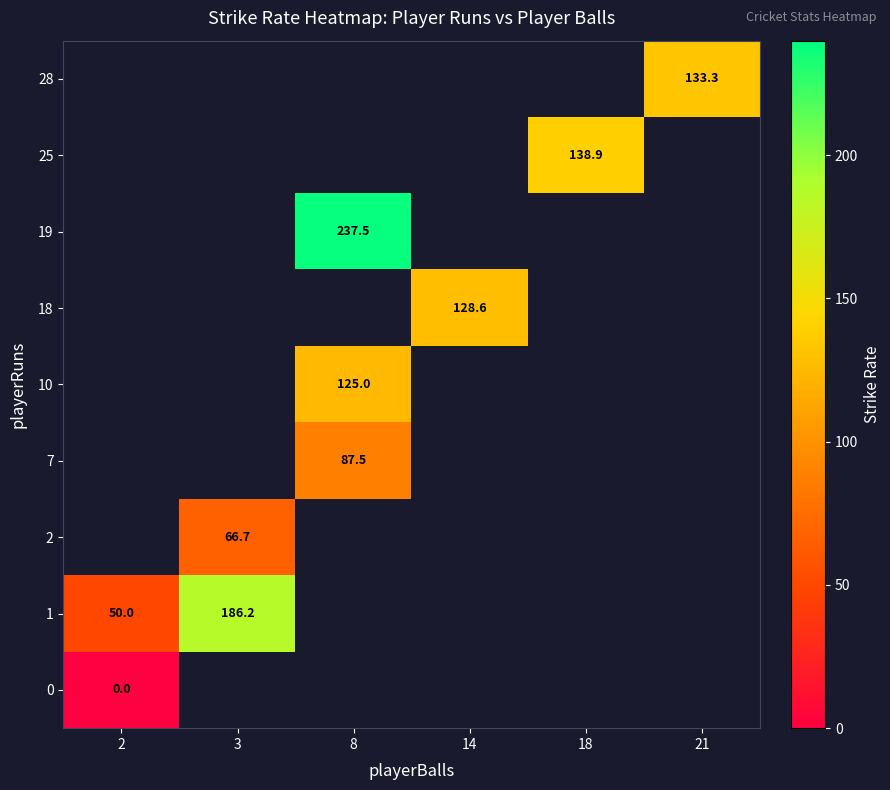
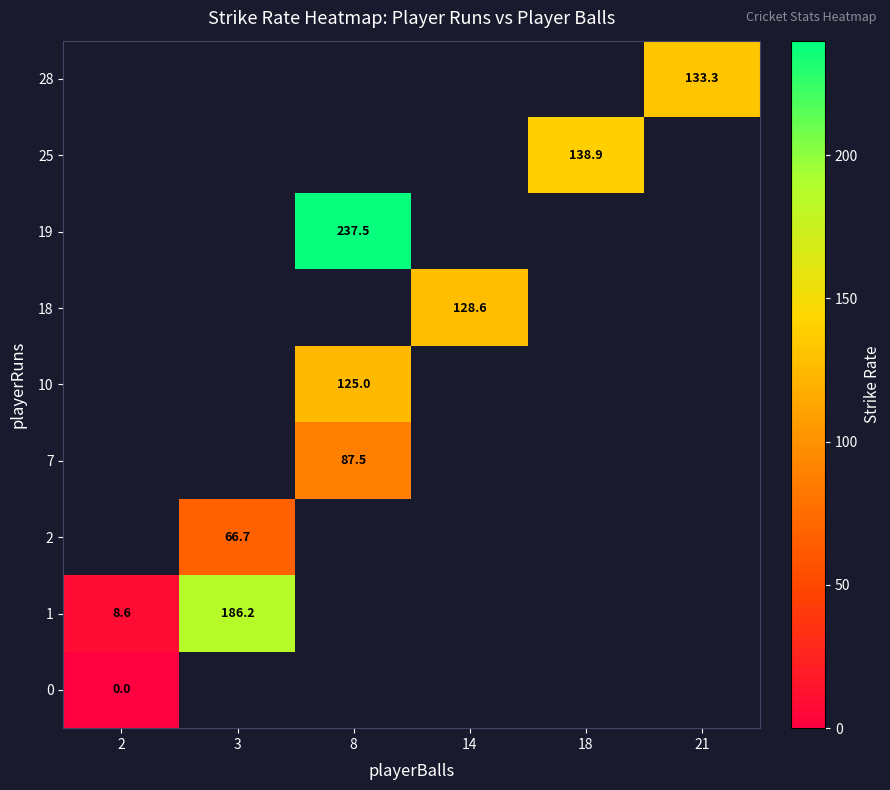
1, 2: 50.0 -> 8.6
